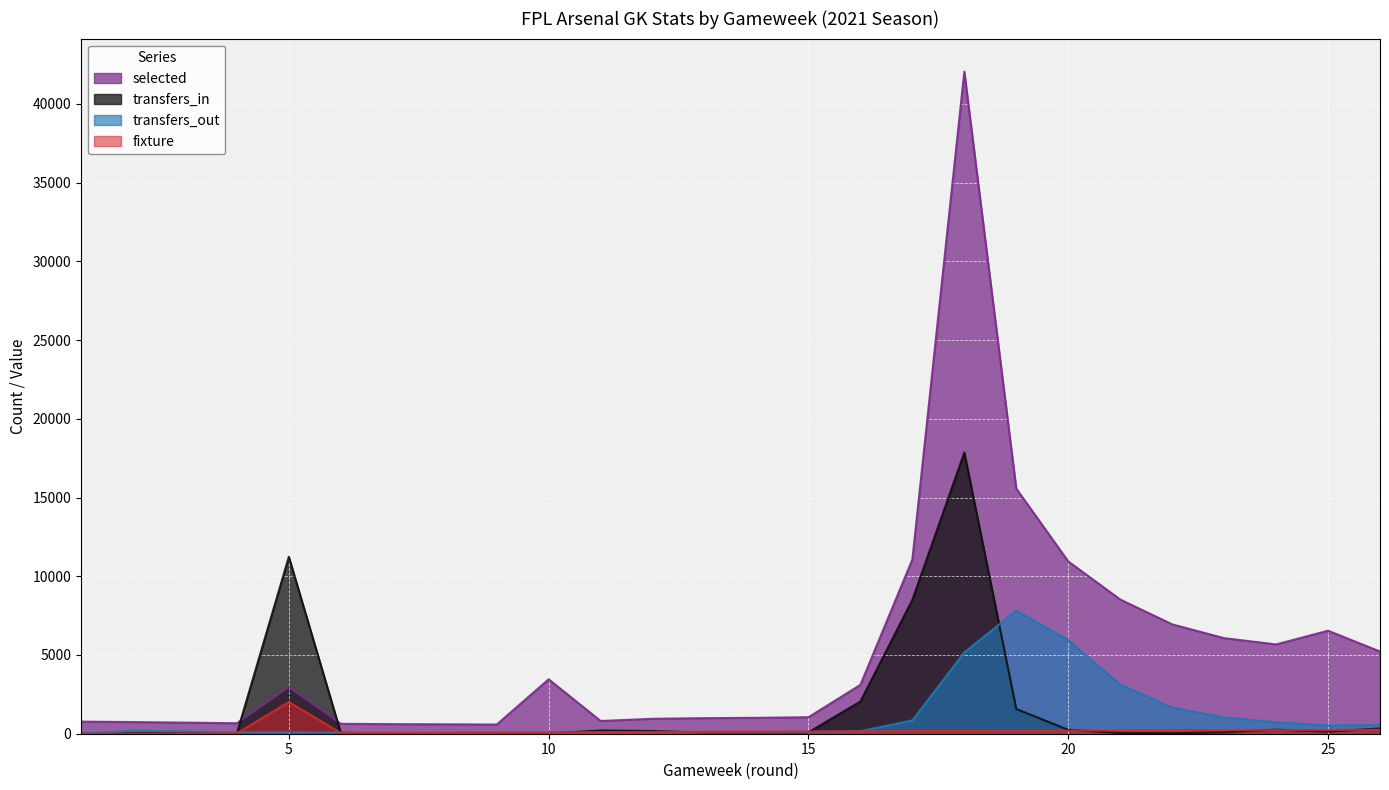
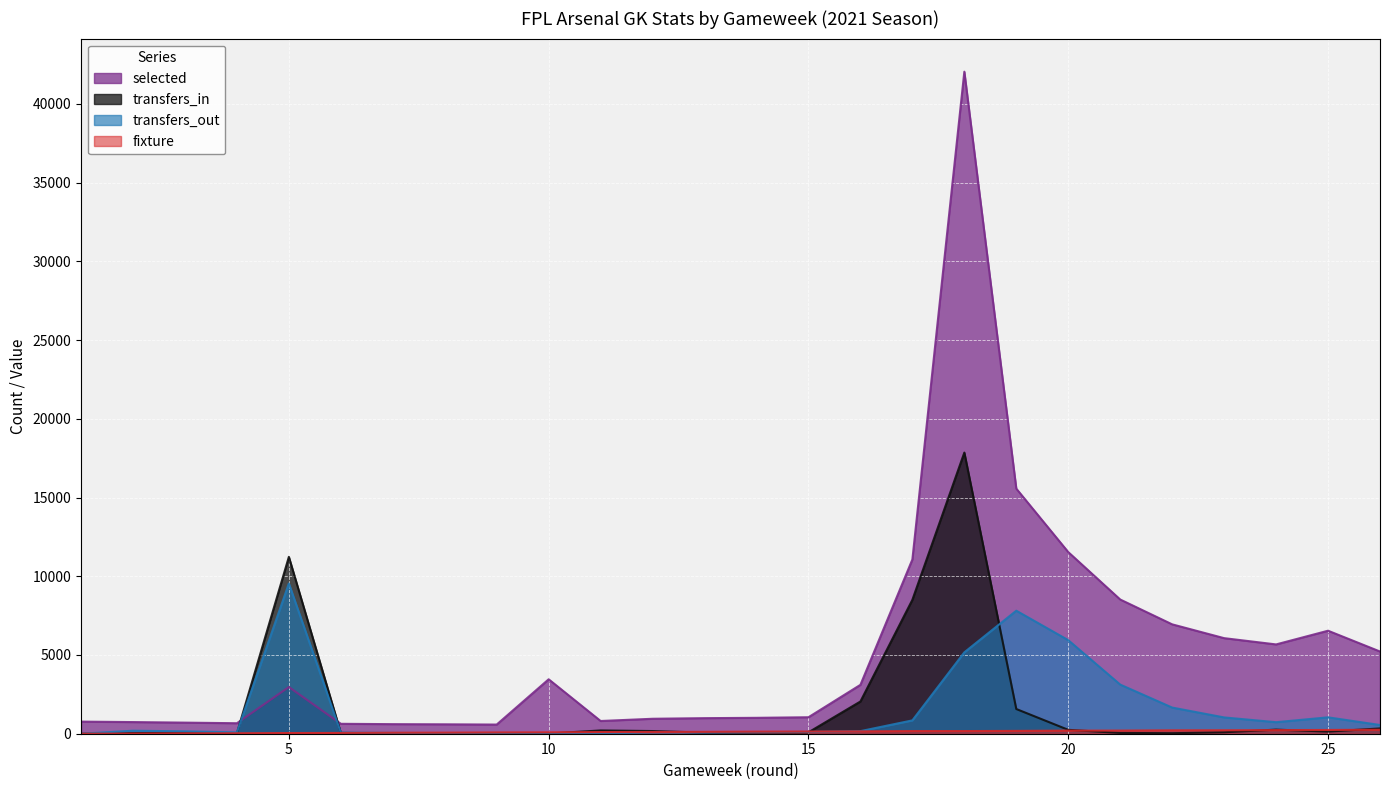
transfers_out, 5: 100 -> 9500
fixture, 5: 2000 -> 0
selected, 20: 10900 -> 11500
transfers_out, 25: 500 -> 1000
